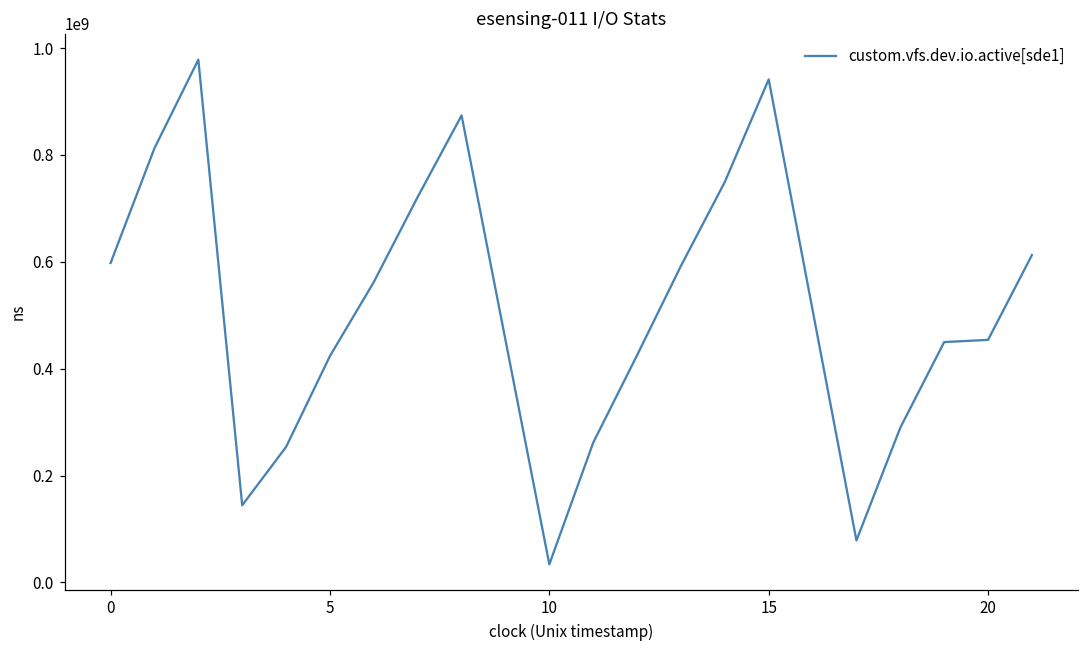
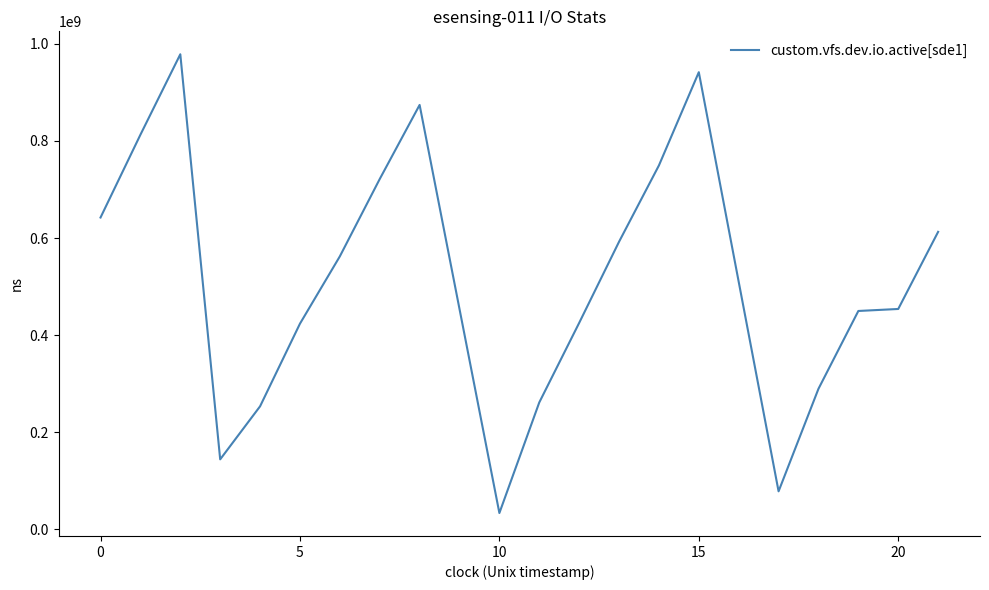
0: 600000000 -> 640000000
